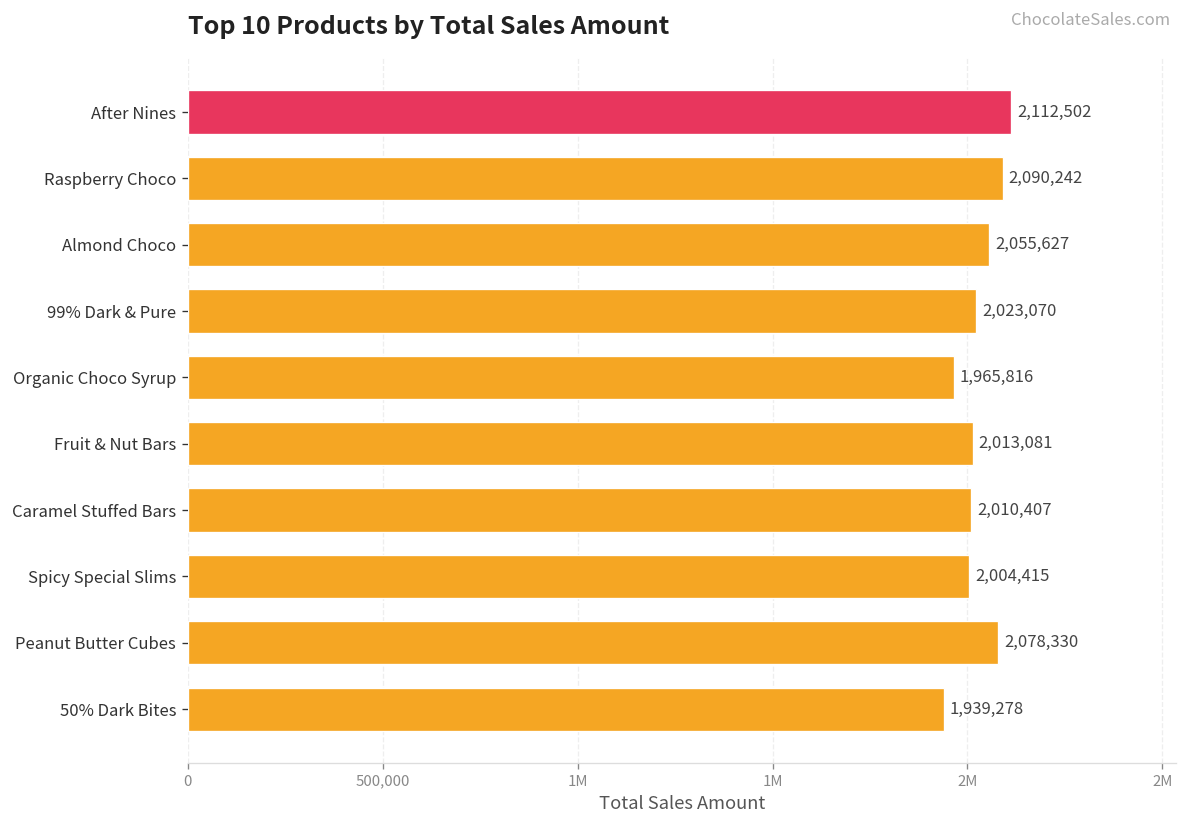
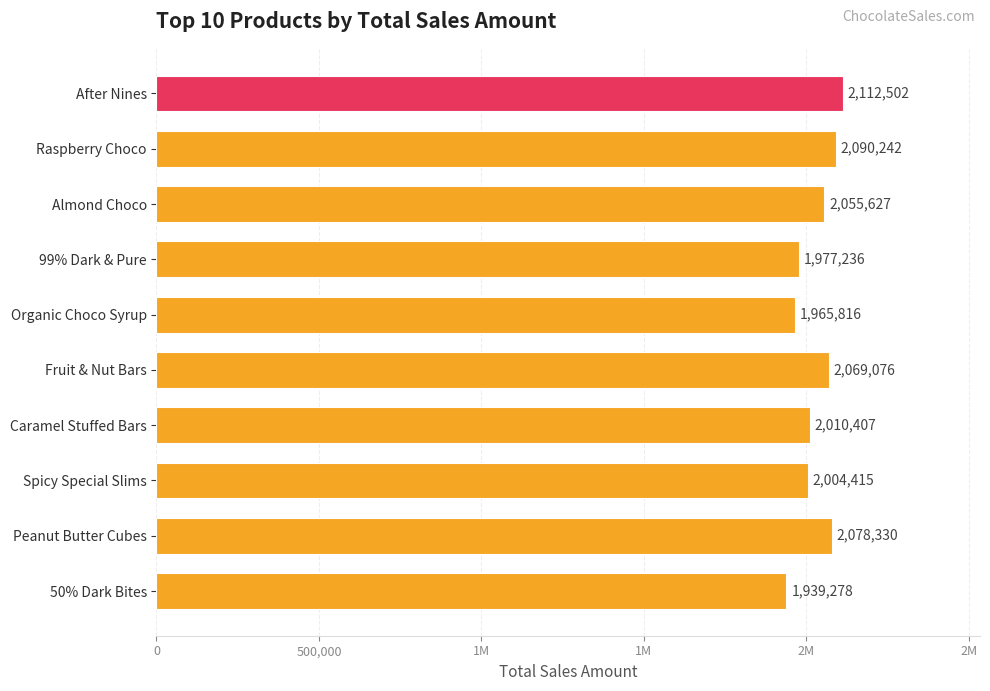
99% Dark & Pure: 2,023,070 -> 1,977,236
Fruit & Nut Bars: 2,013,081 -> 2,069,076
